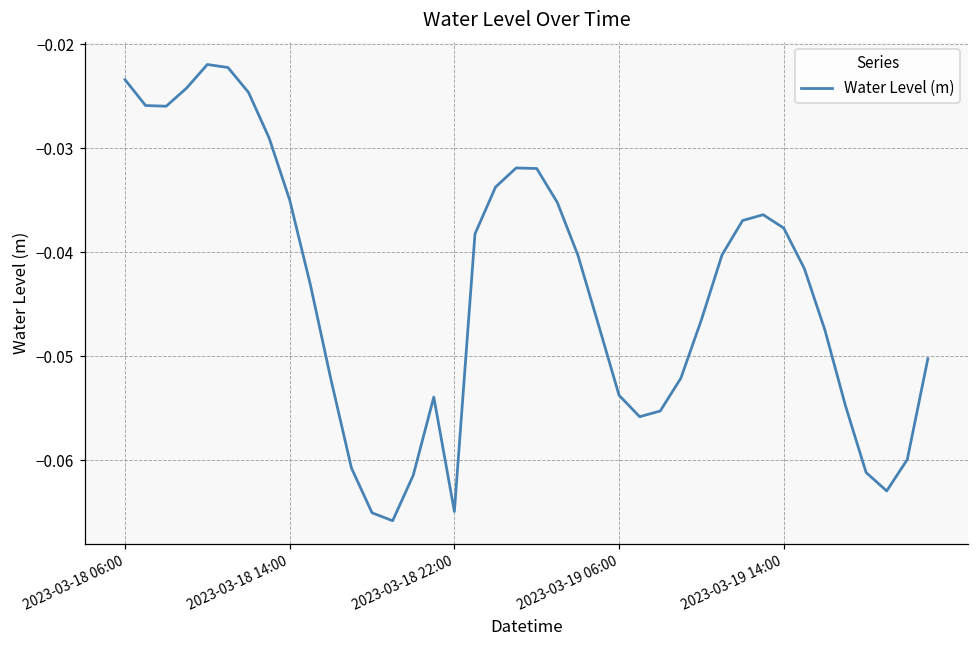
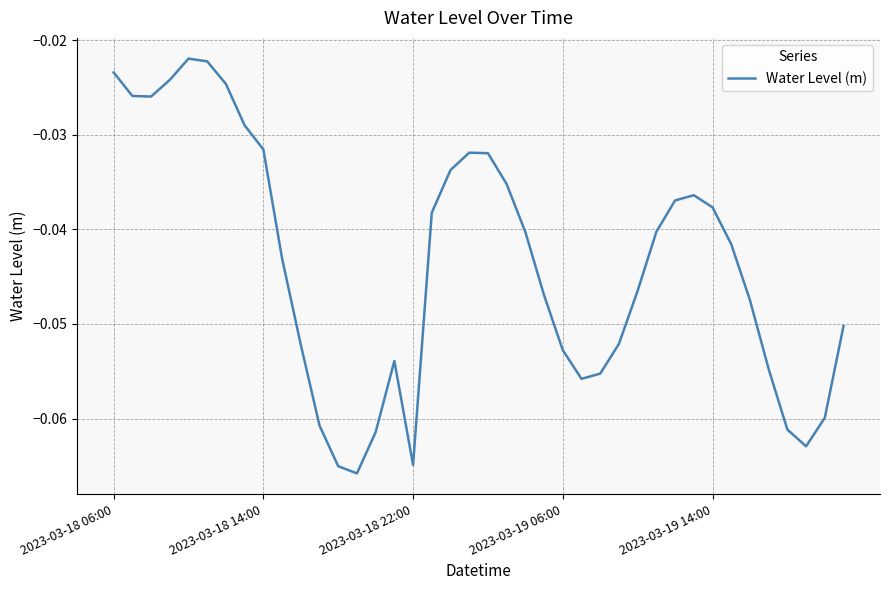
2023-03-18 14:00: -0.035 -> -0.032
2023-03-19 06:00: -0.054 -> -0.053
